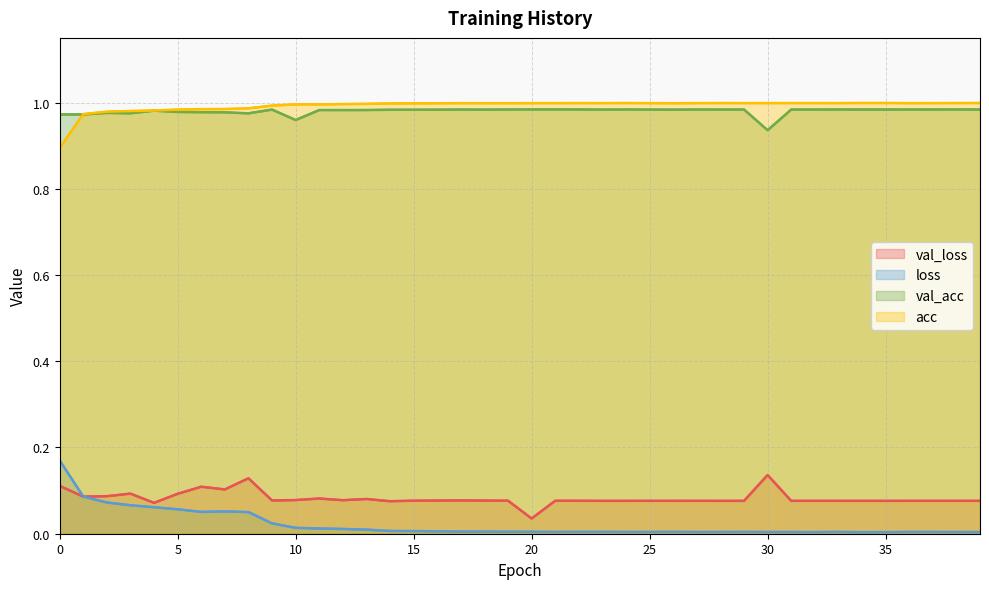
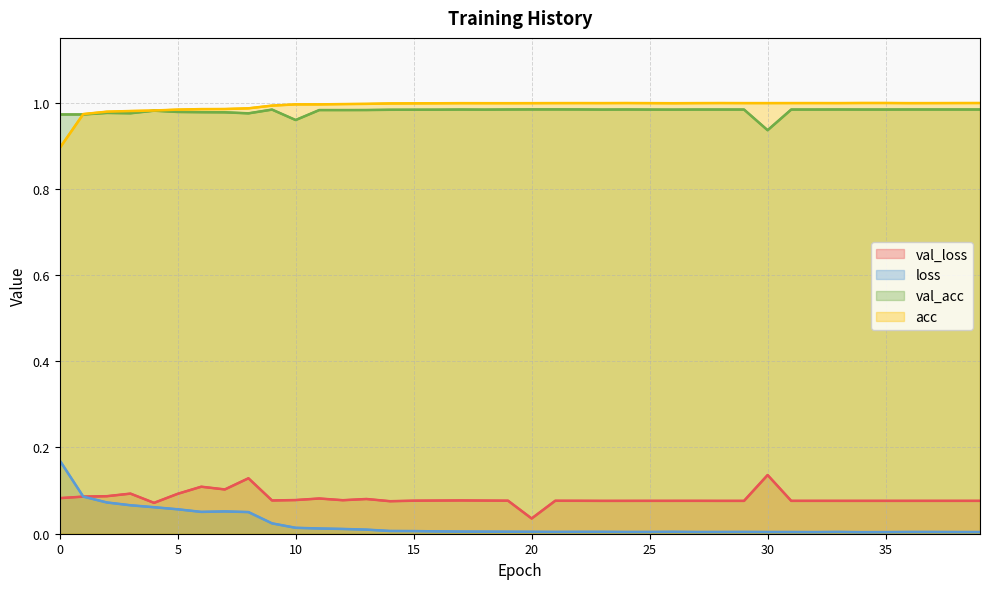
val_loss, 0: 0.11 -> 0.08
